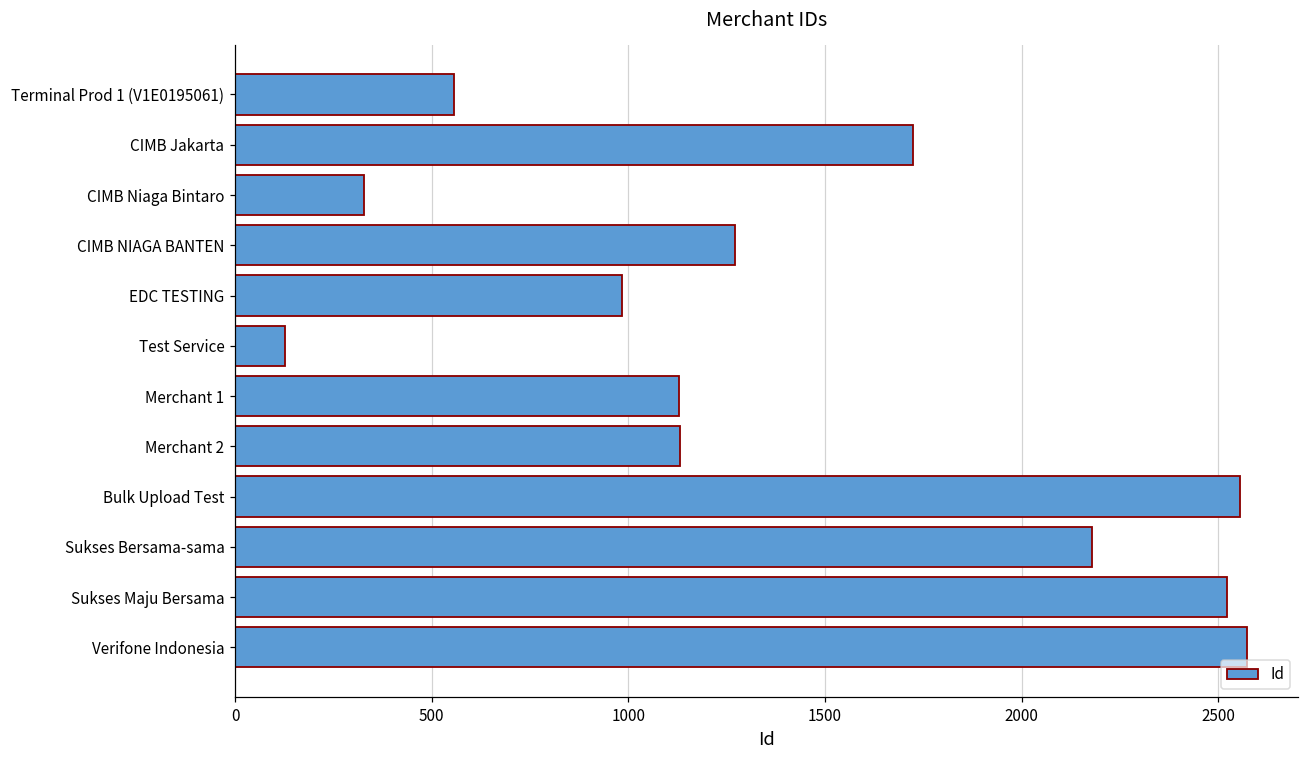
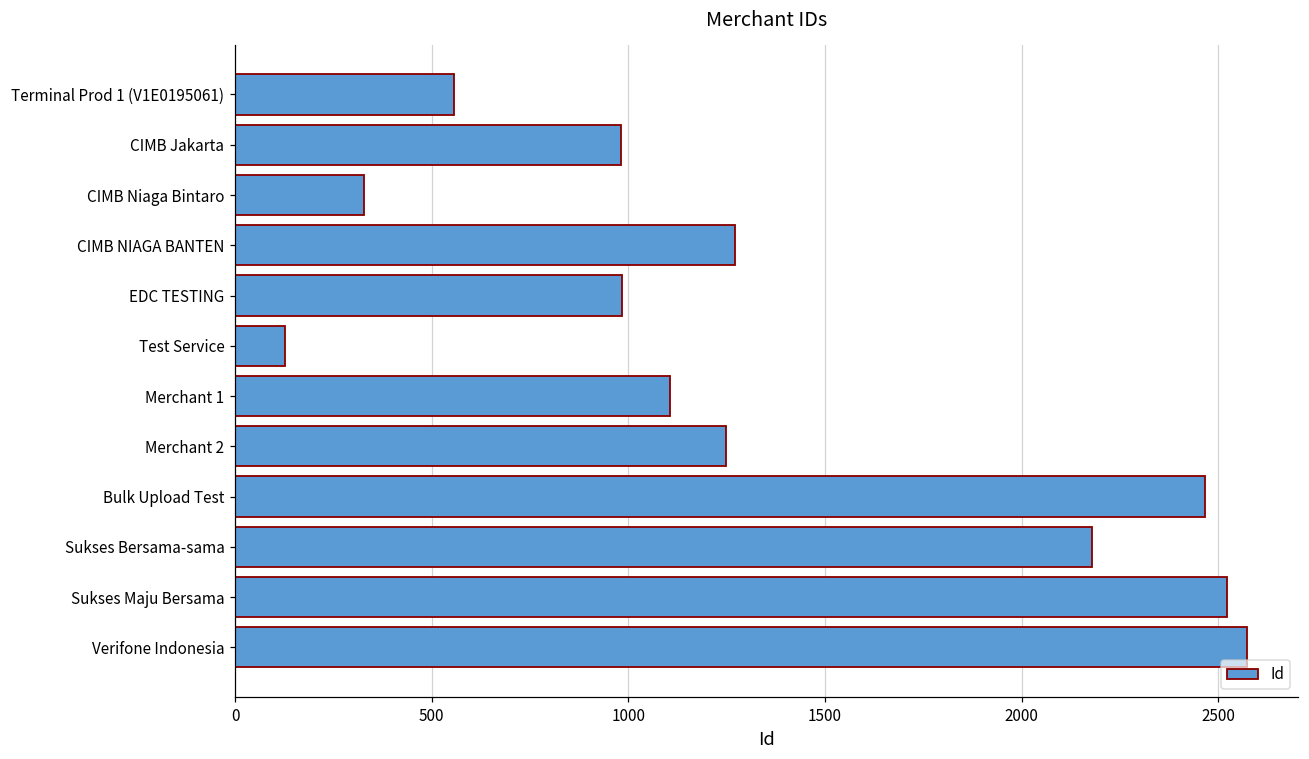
CIMB Jakarta: 1720 -> 980
Merchant 1: 1130 -> 1110
Merchant 2: 1130 -> 1250
Bulk Upload Test: 2560 -> 2470
